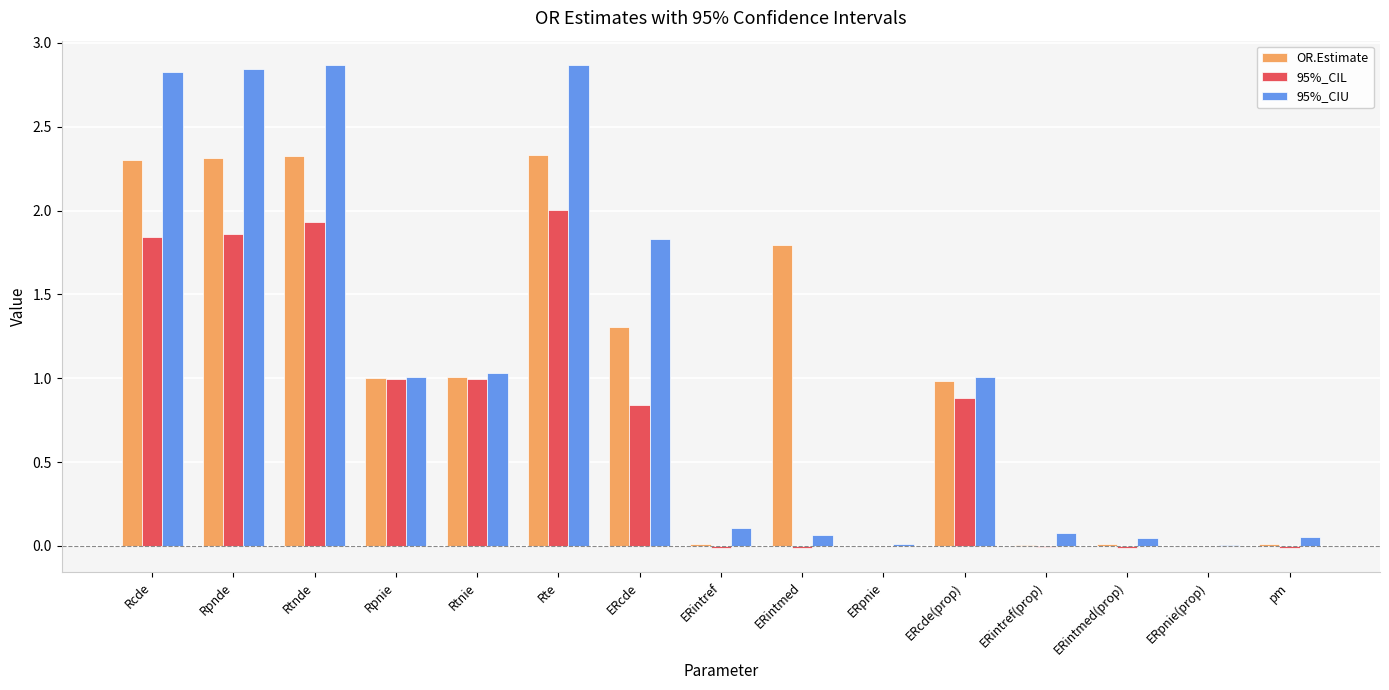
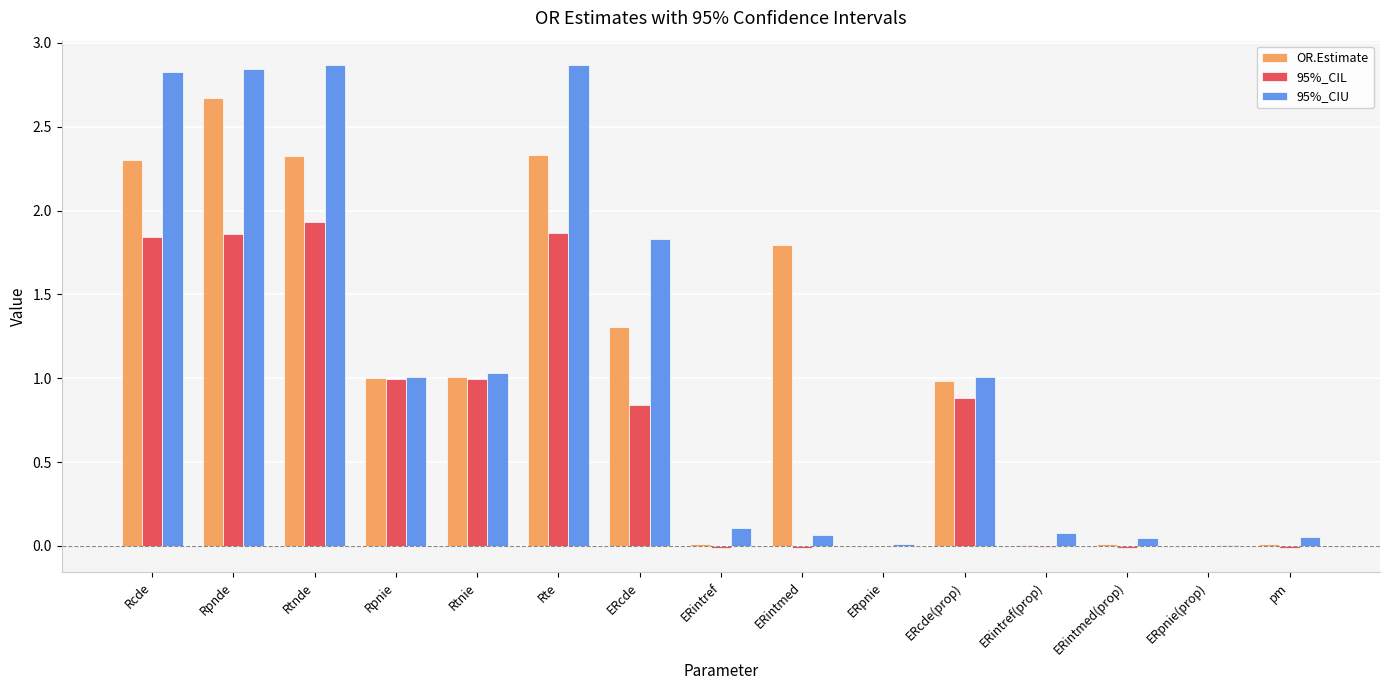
OR.Estimate, Rpnde: 2.31 -> 2.67
95%_CIL, Rte: 2.00 -> 1.87
